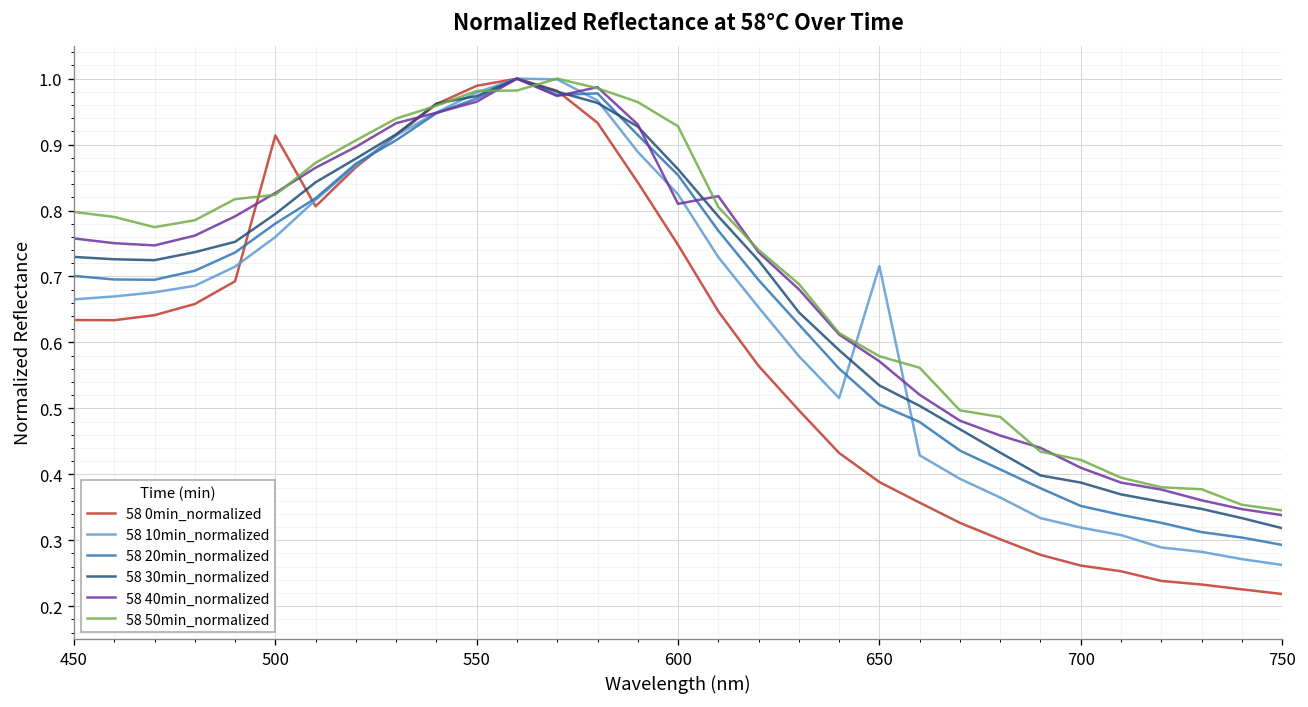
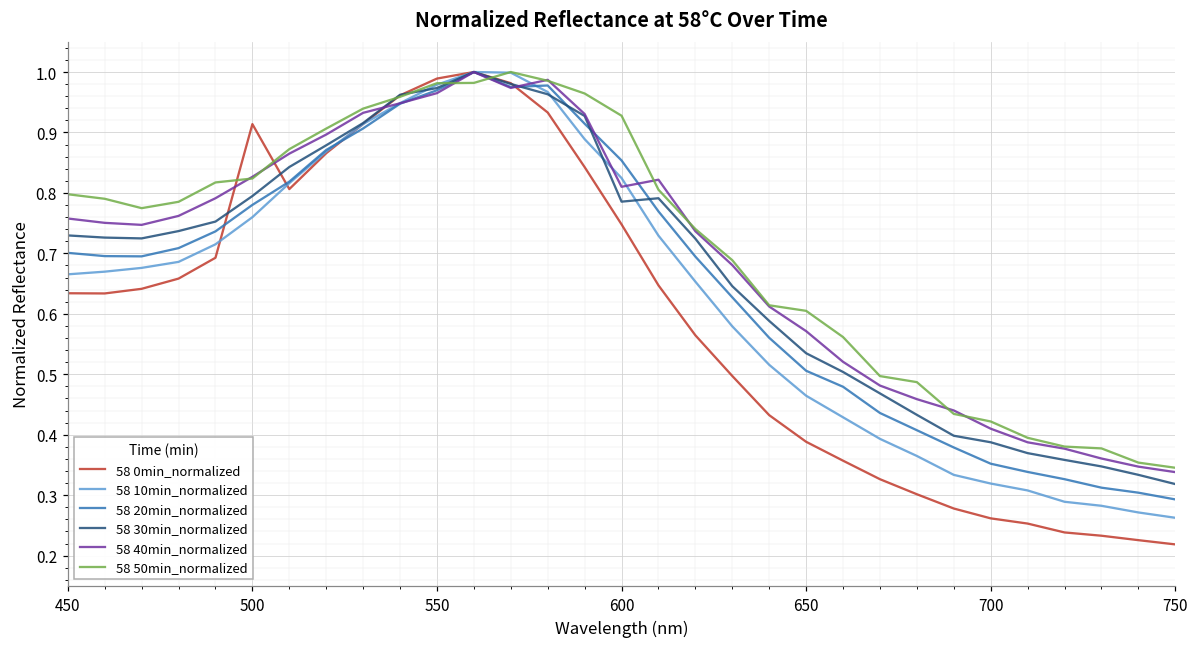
58 30min_normalized, 600: 0.86 -> 0.79
58 10min_normalized, 650: 0.72 -> 0.46
58 50min_normalized, 650: 0.58 -> 0.60
